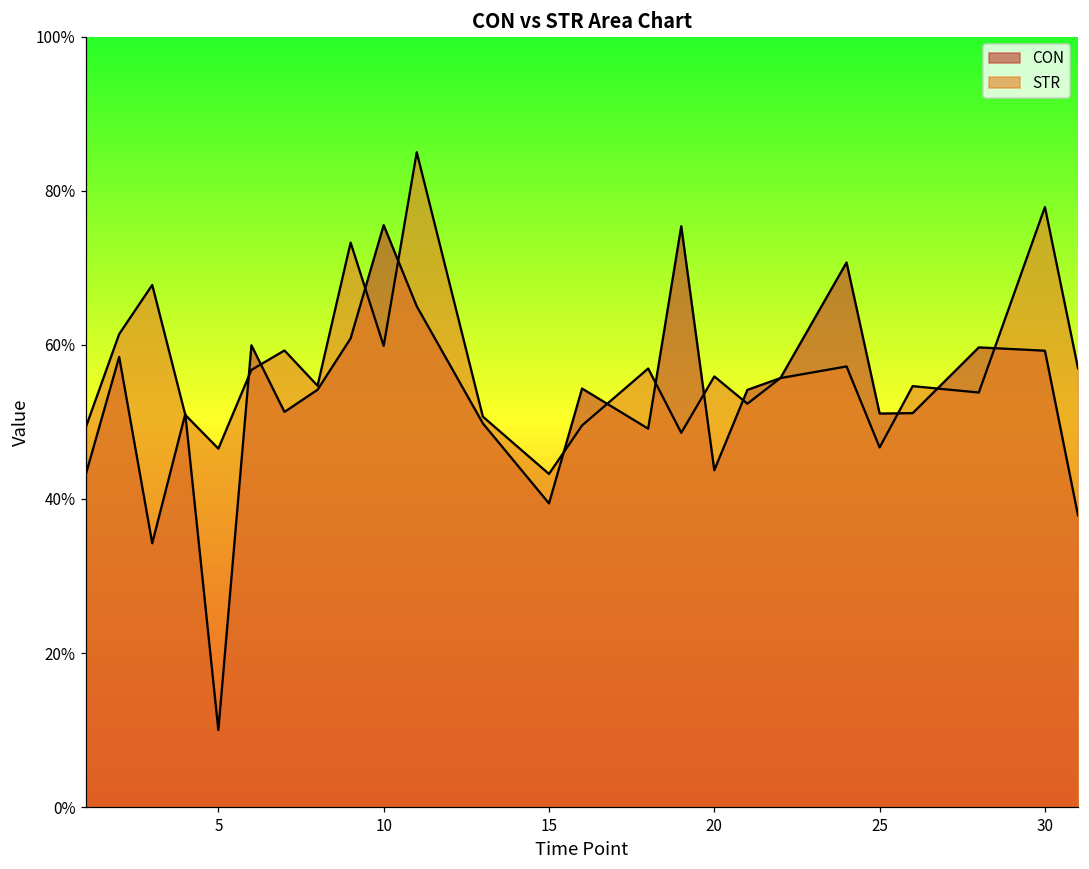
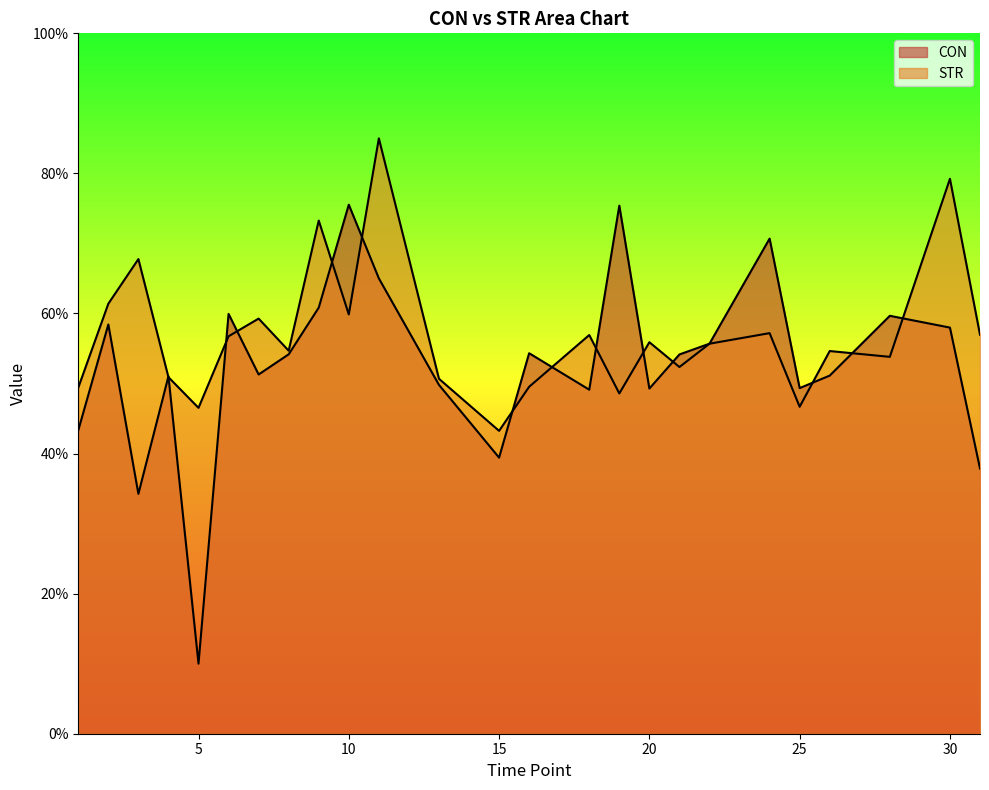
CON, 20: 44% -> 49%
CON, 25: 51% -> 49%
CON, 30: 59% -> 58%
STR, 30: 78% -> 79%
